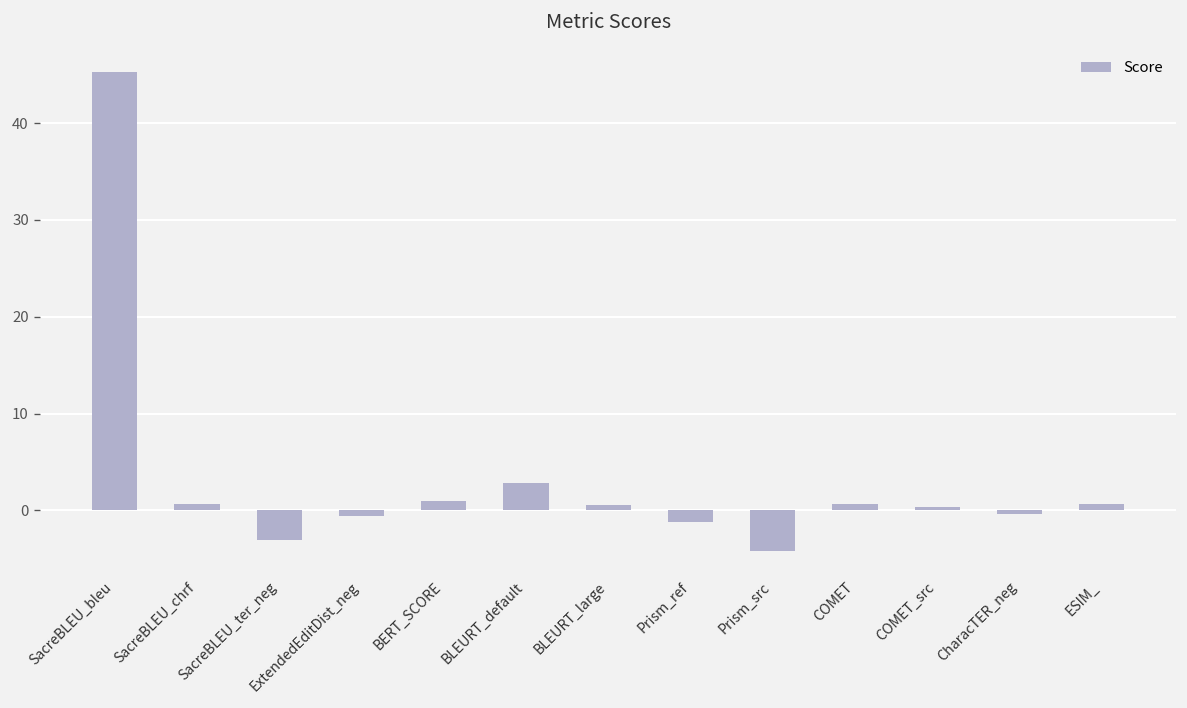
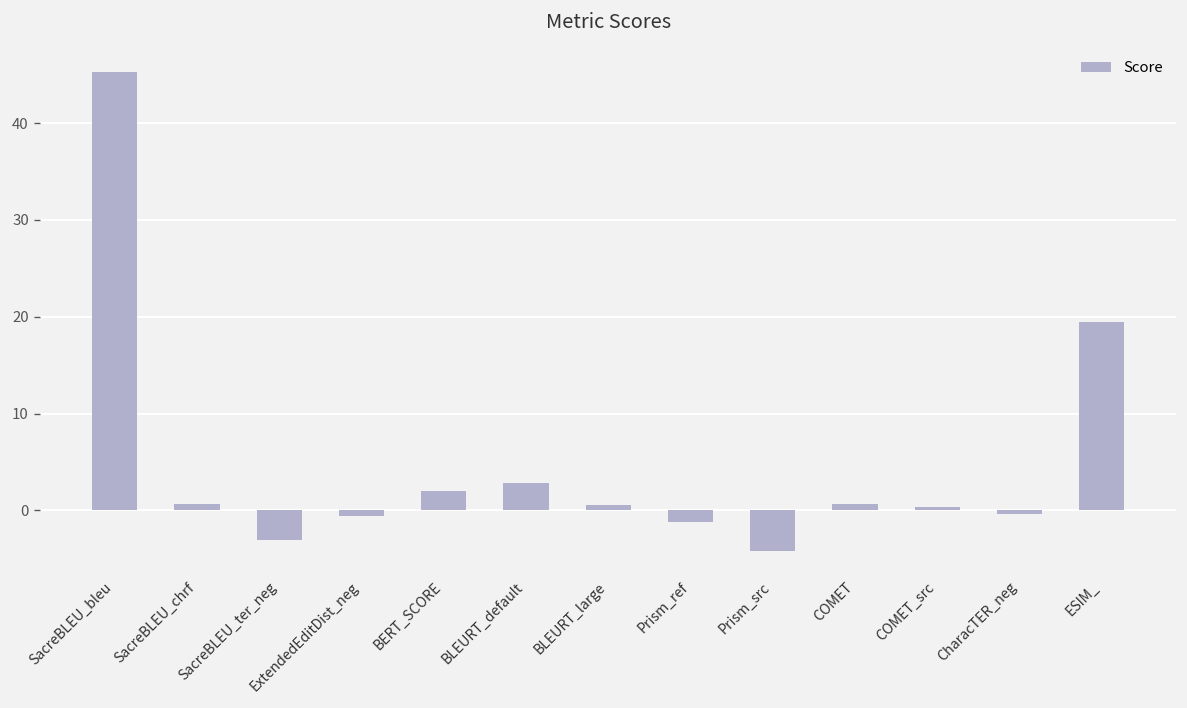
BERT_SCORE: 1 -> 2
ESIM_: 1 -> 20
